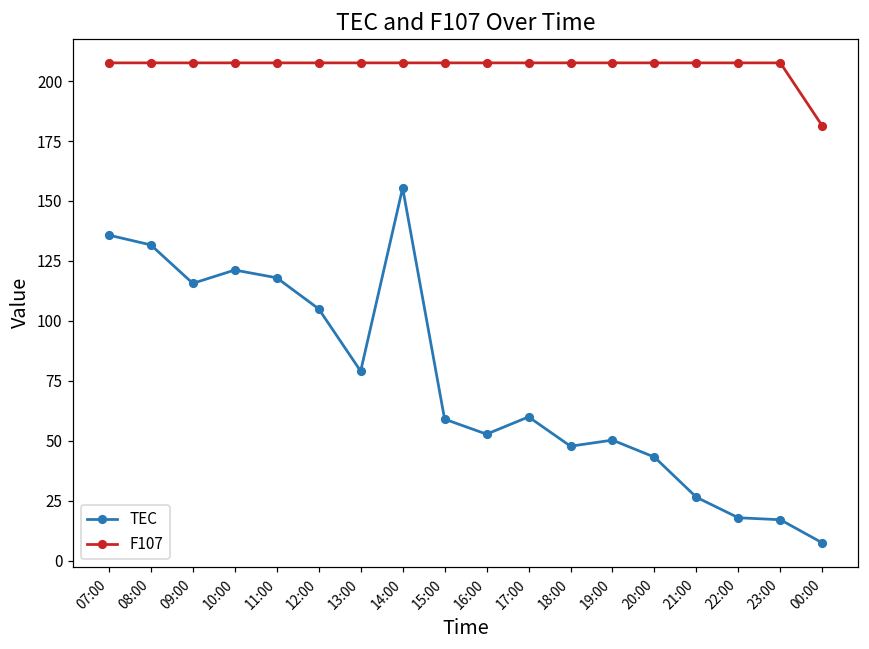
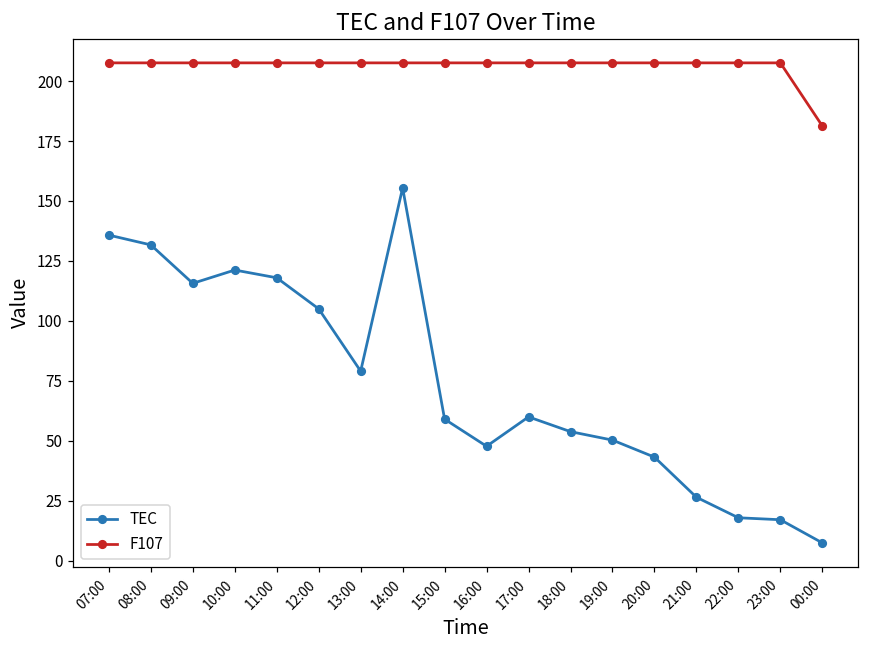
TEC, 16:00: 53 -> 48
TEC, 18:00: 48 -> 54
